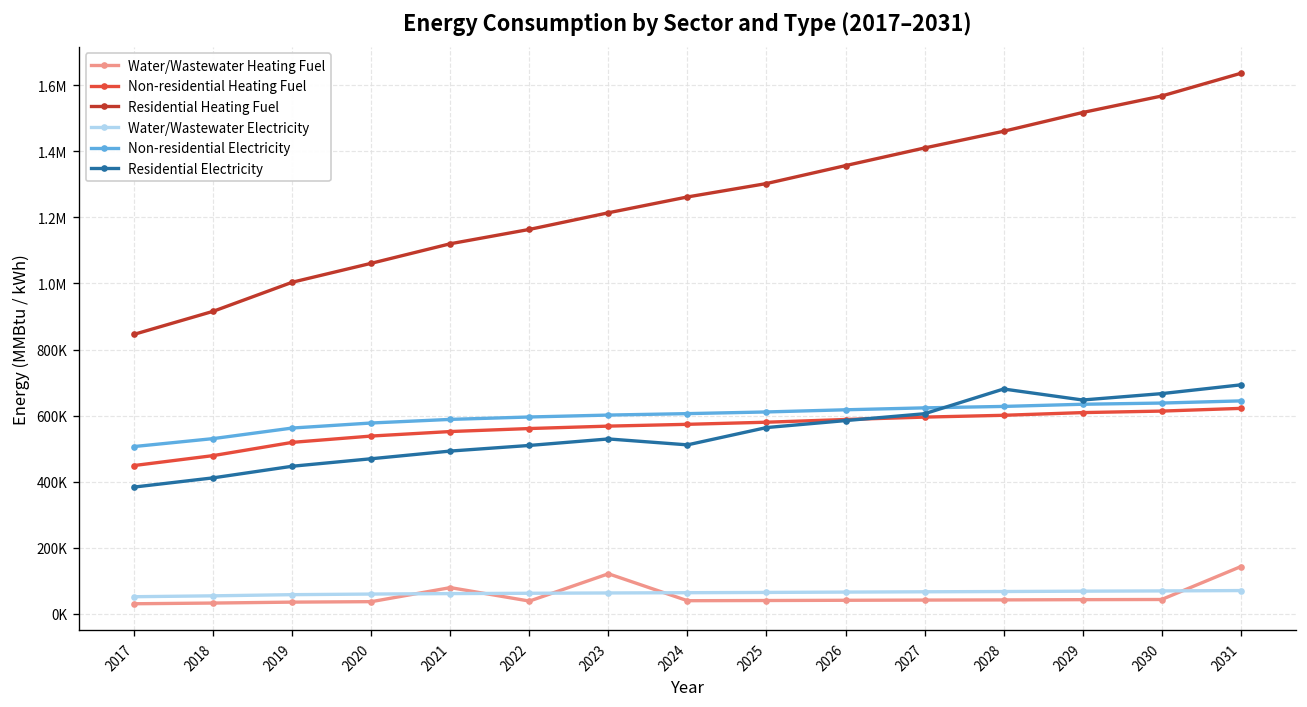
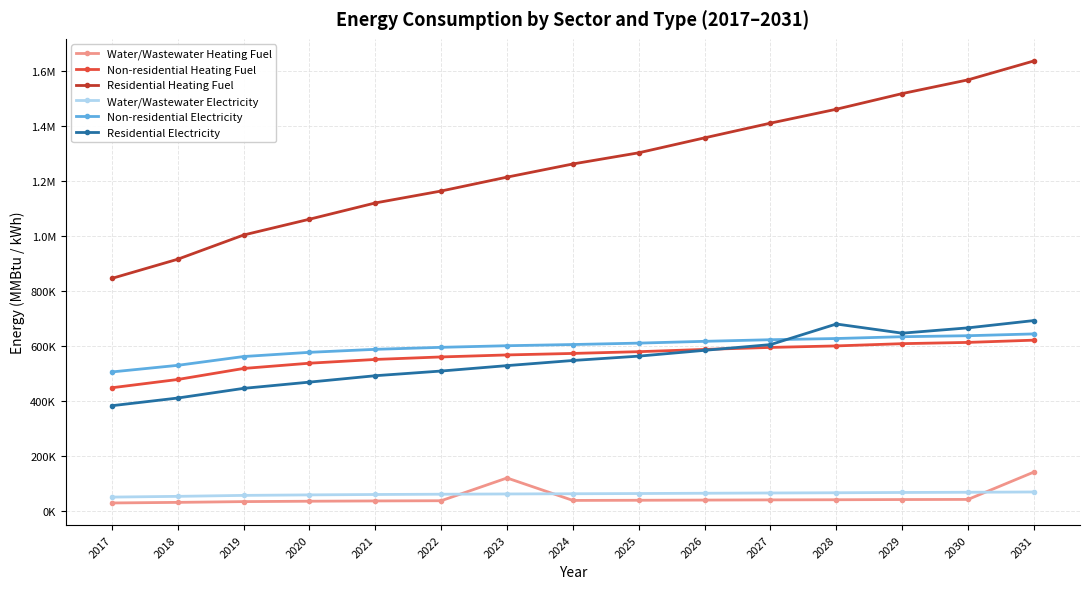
Water/Wastewater Heating Fuel, 2021: 80000 -> 40000
Residential Electricity, 2024: 510000 -> 550000
